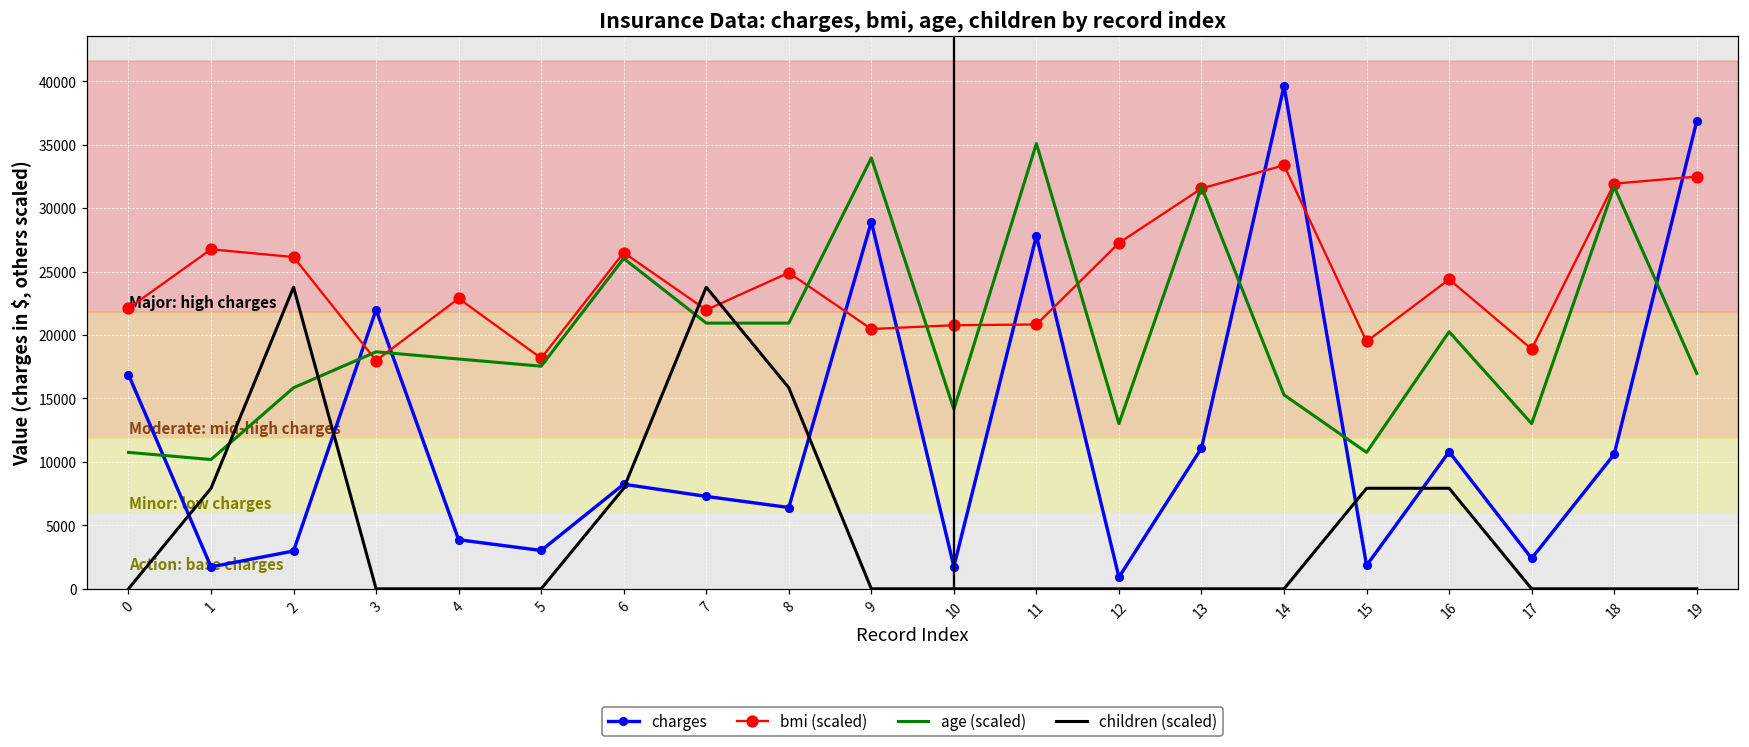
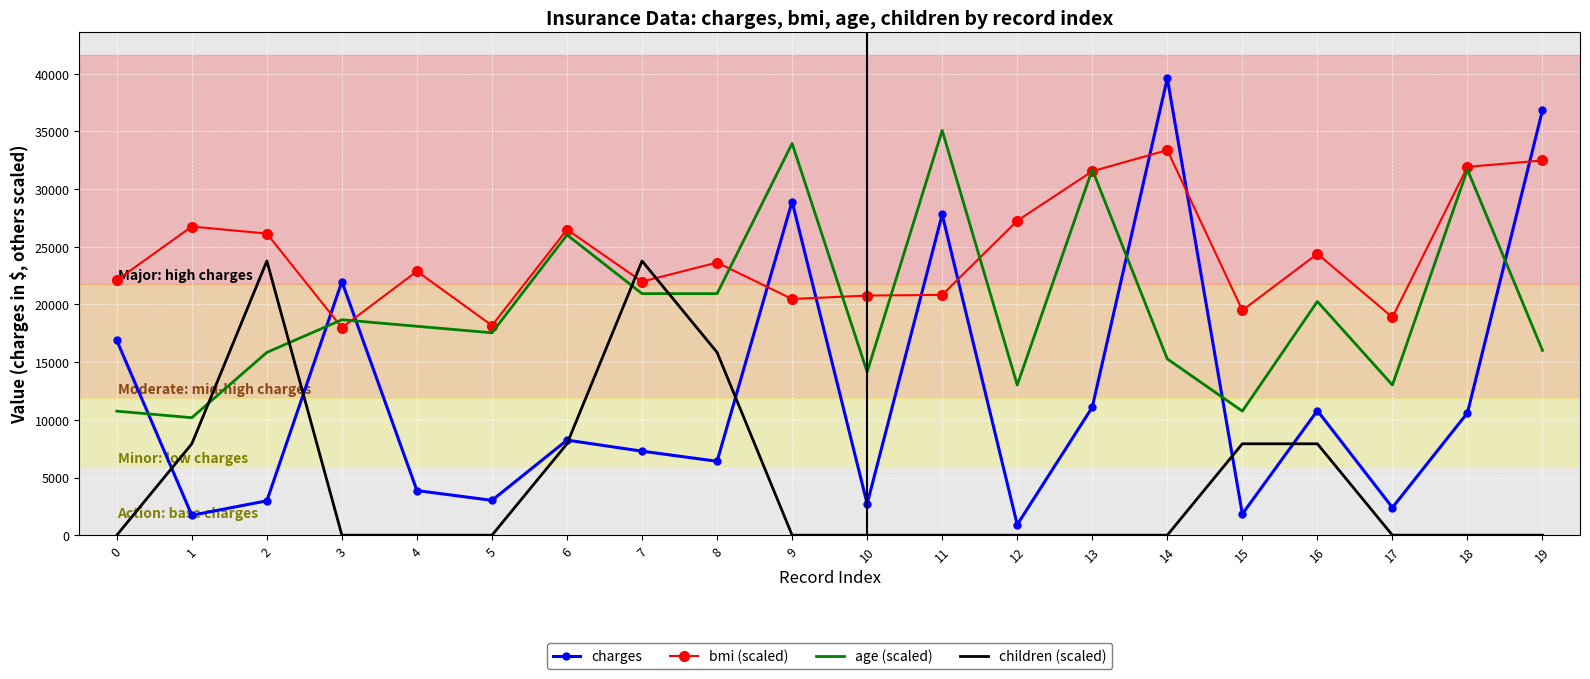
bmi (scaled), 8: 24900 -> 23600
charges, 10: 1800 -> 2700
age (scaled), 19: 17000 -> 16000
